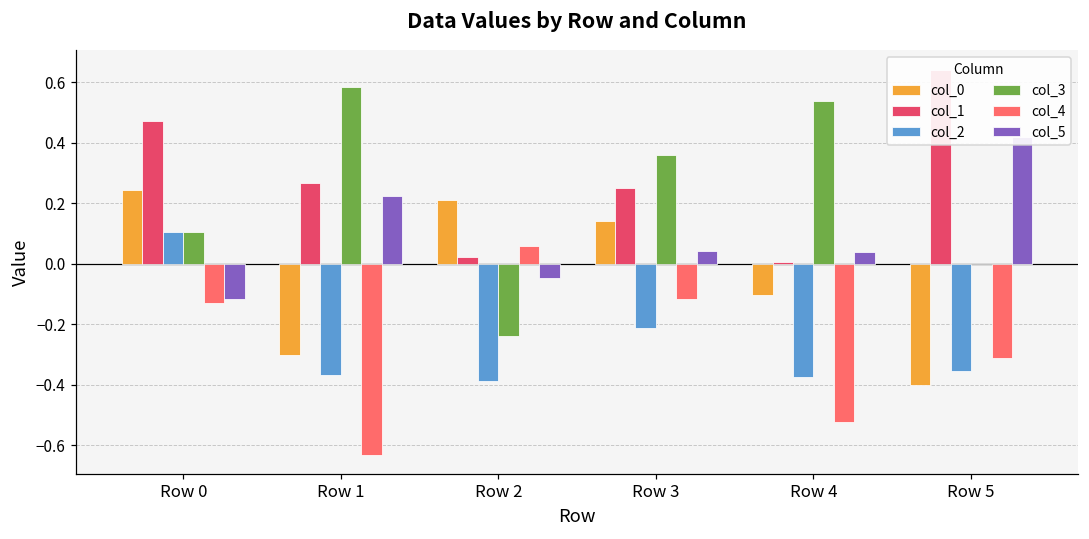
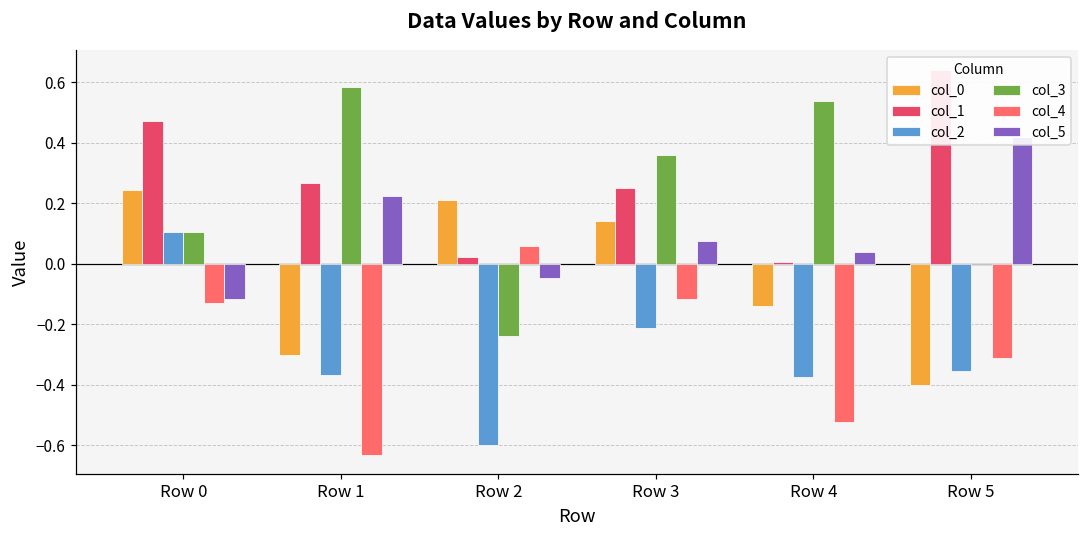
col_2, Row 2: -0.39 -> -0.60
col_5, Row 3: 0.04 -> 0.08
col_0, Row 4: -0.10 -> -0.14
